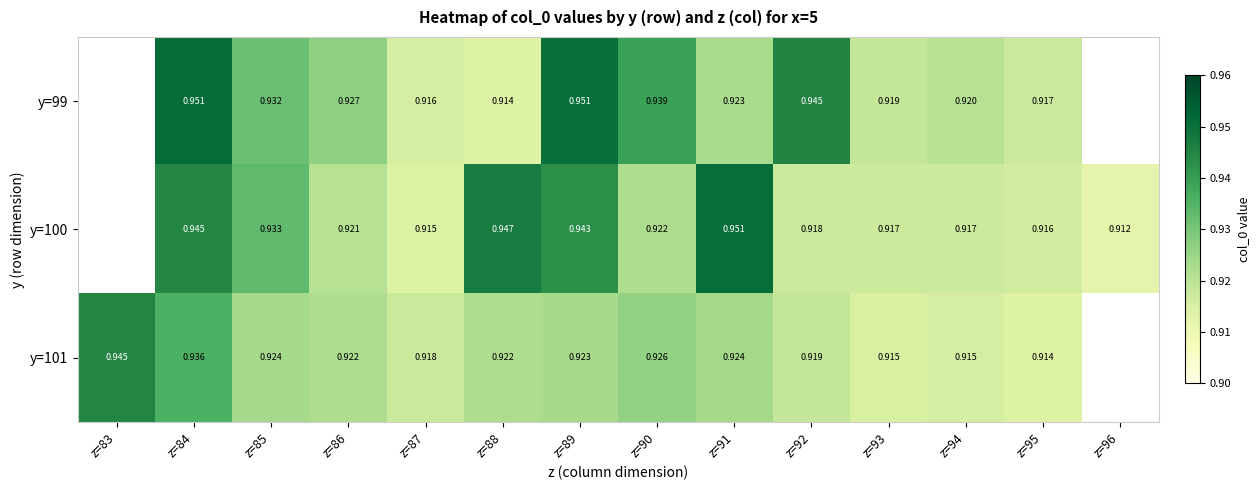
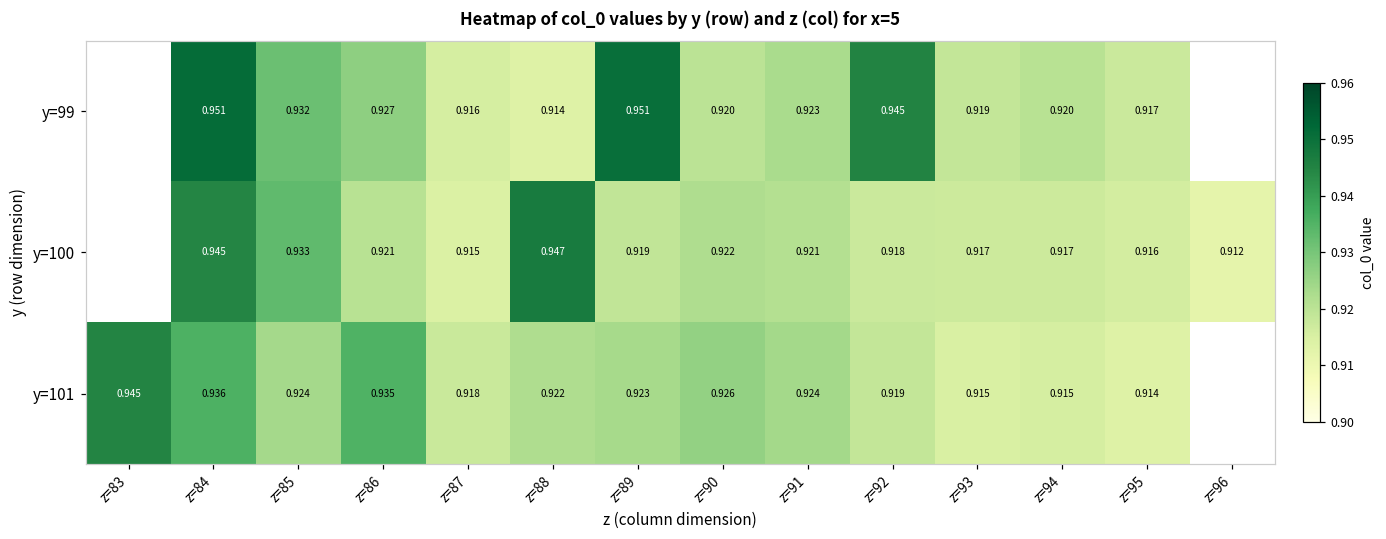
y=99, z=90: 0.939 -> 0.920
y=100, z=89: 0.943 -> 0.919
y=100, z=91: 0.951 -> 0.921
y=101, z=86: 0.922 -> 0.935
